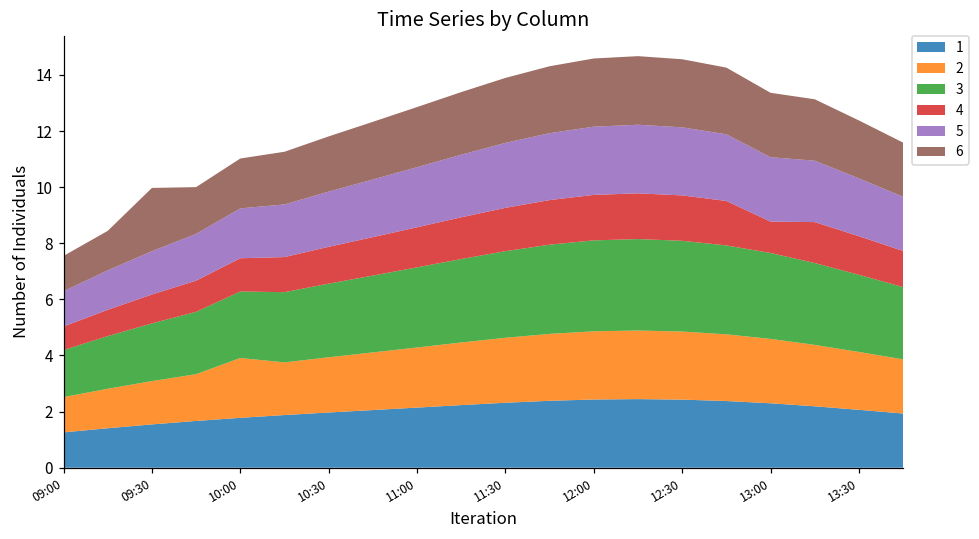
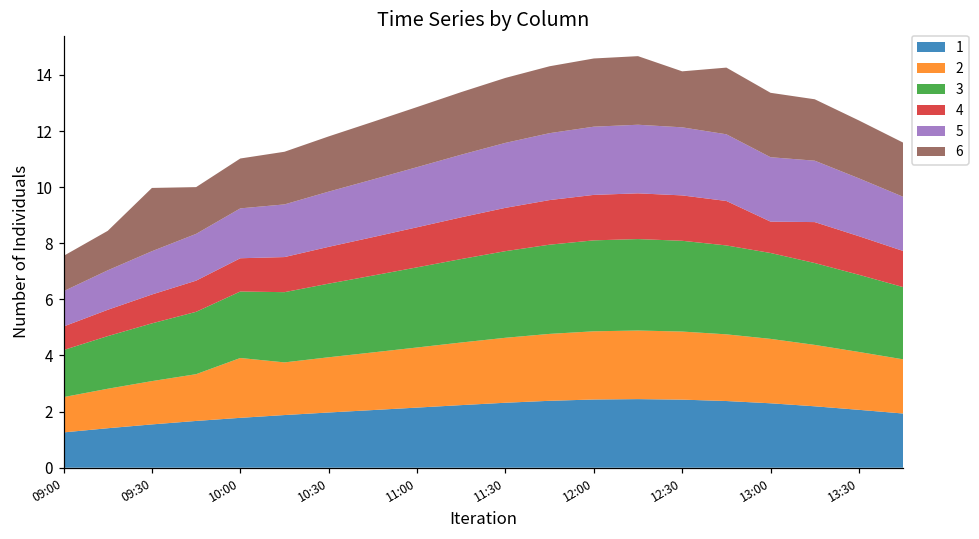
6, 12:30: 2.4 -> 2.0
